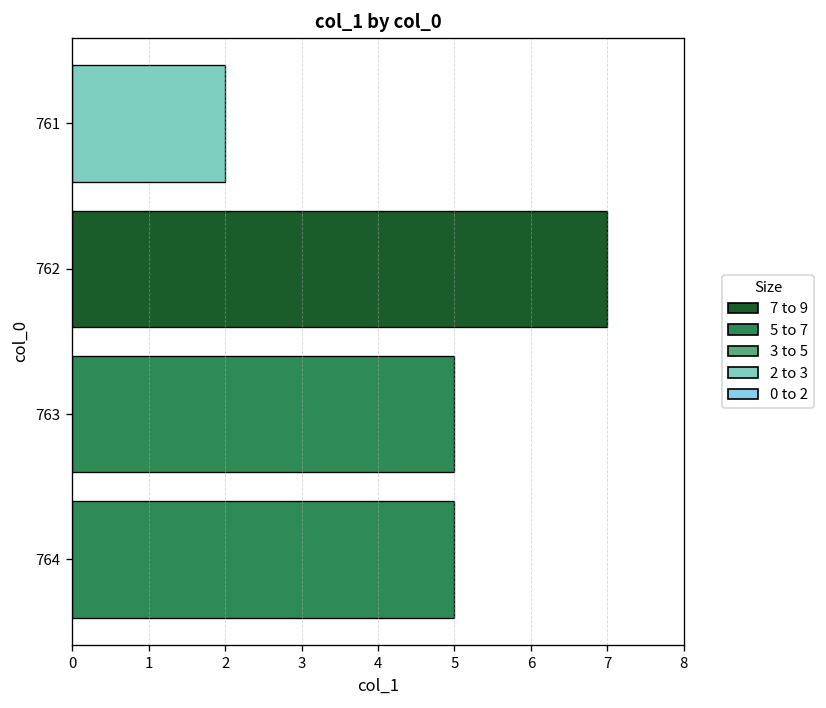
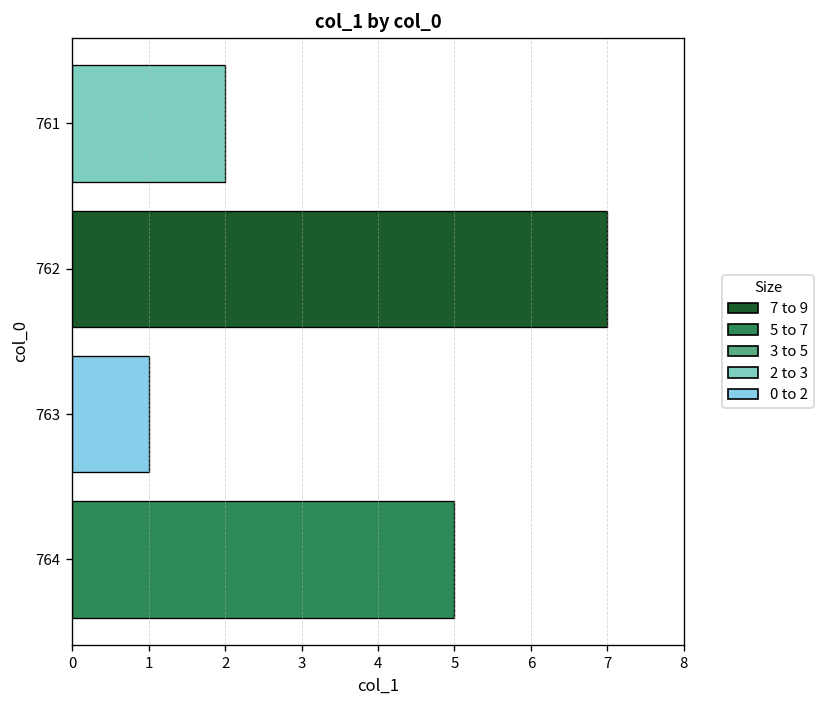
763: 5 -> 1
